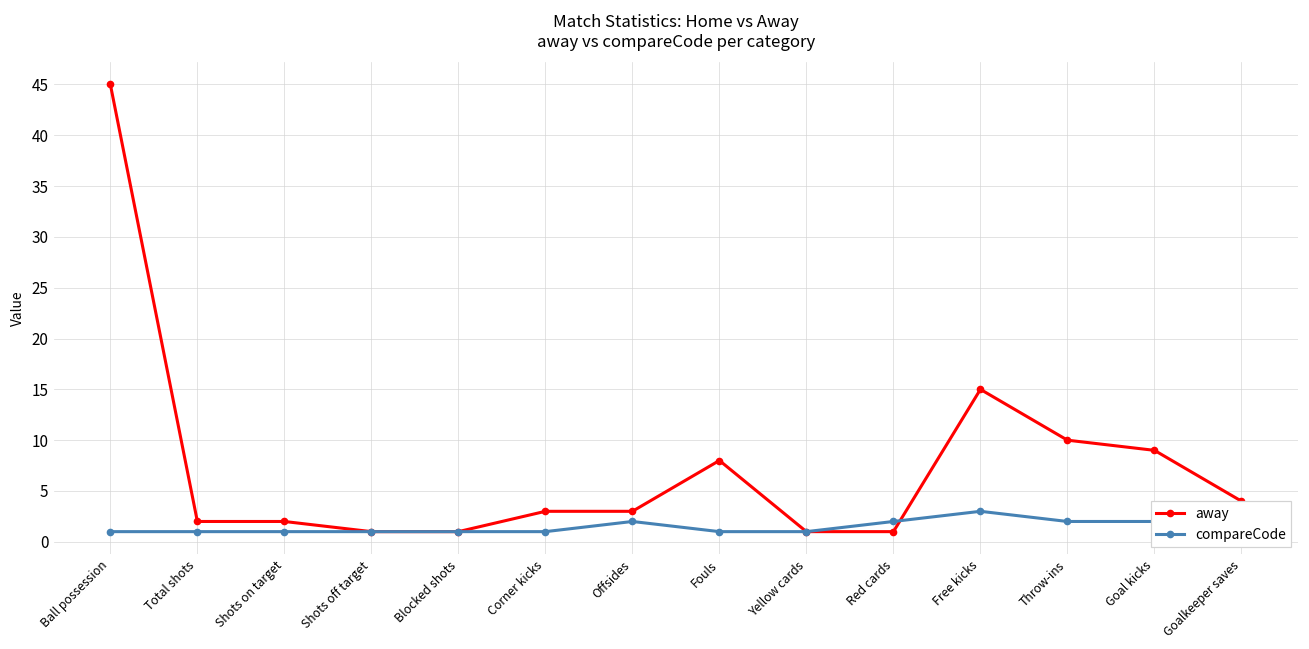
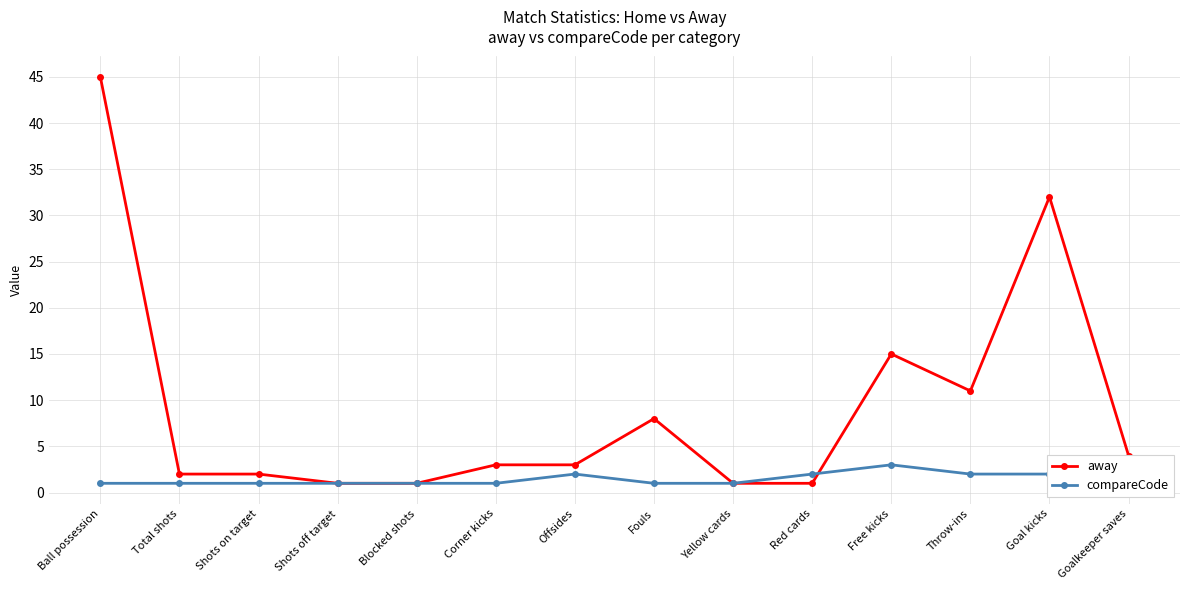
away, Throw-ins: 10 -> 11
away, Goal kicks: 9 -> 32
